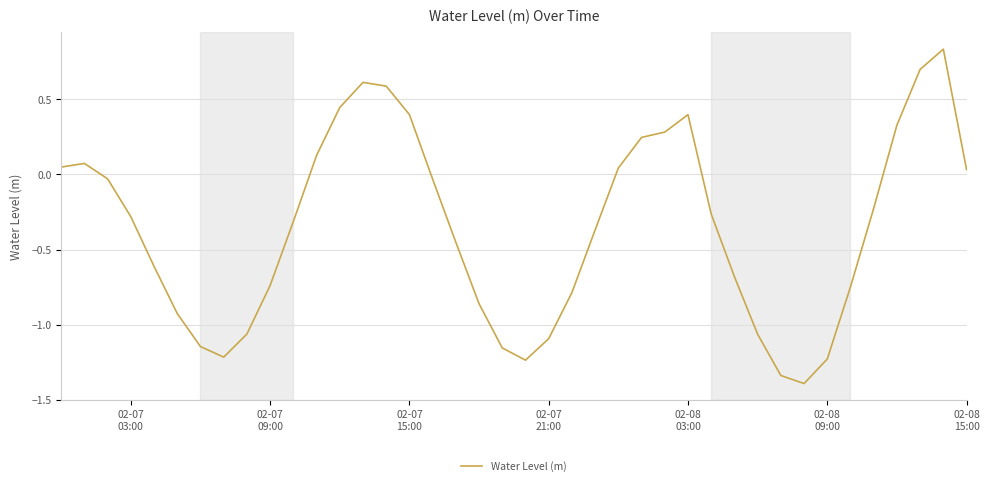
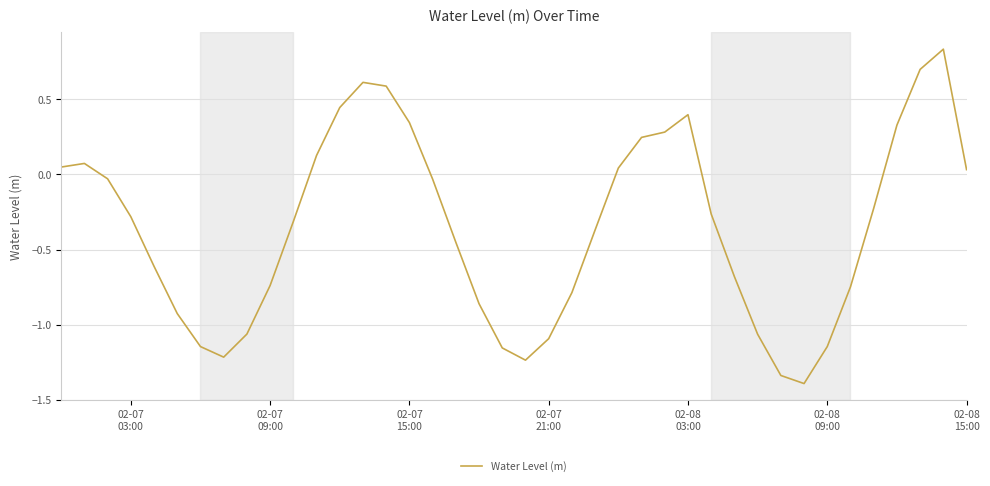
02-07 15:00: 0.40 -> 0.35
02-08 09:00: -1.23 -> -1.14
